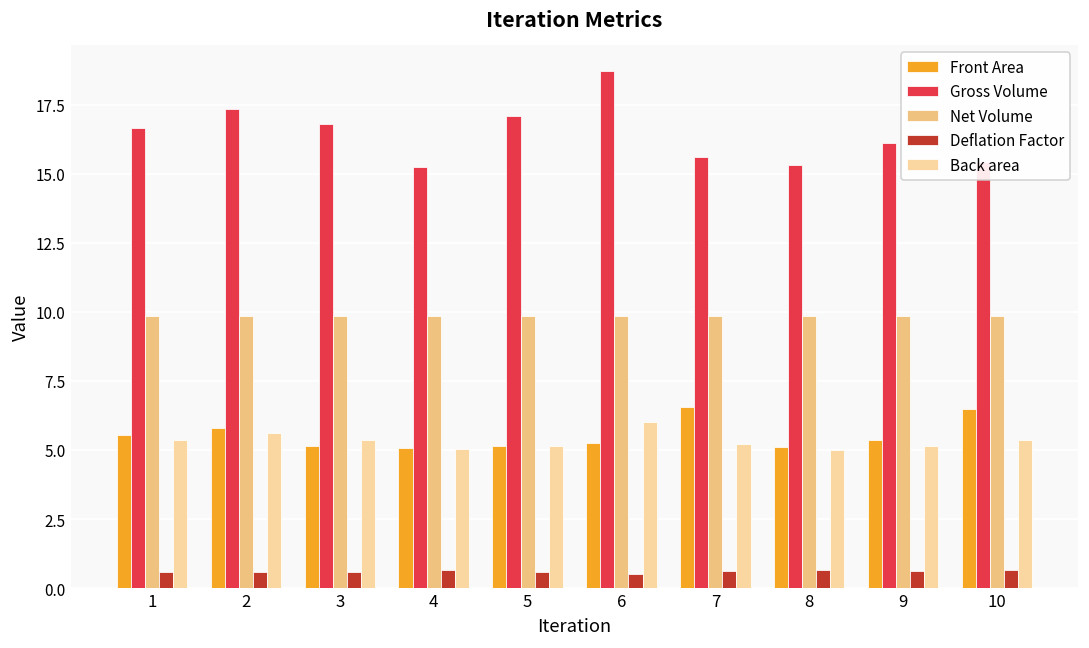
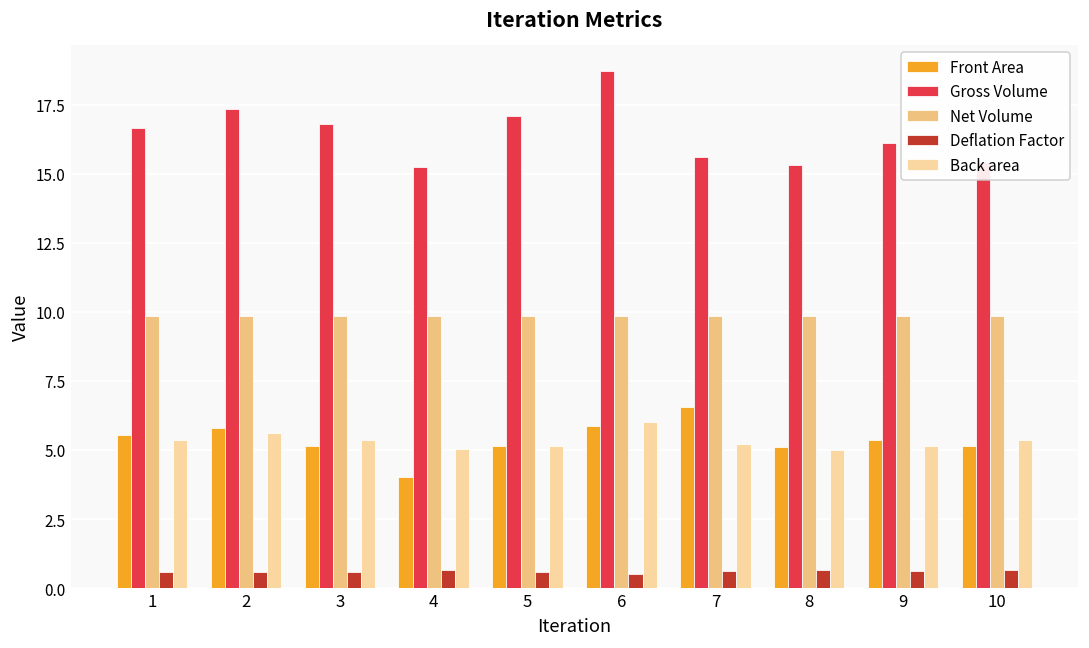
Front Area, 4: 5.1 -> 4.0
Front Area, 6: 5.2 -> 5.9
Front Area, 10: 6.5 -> 5.1
